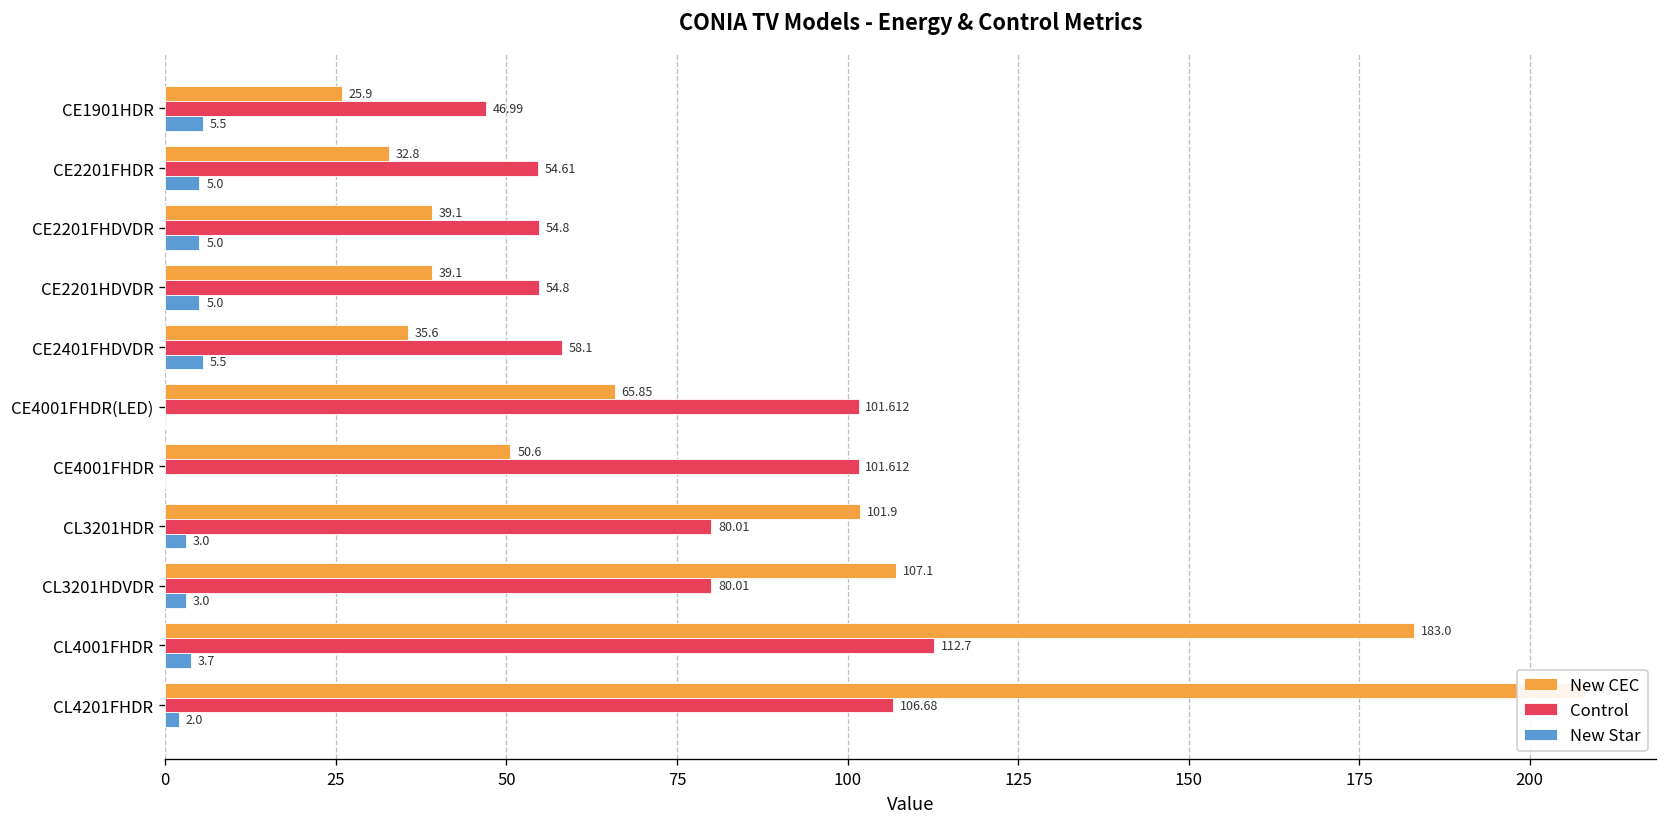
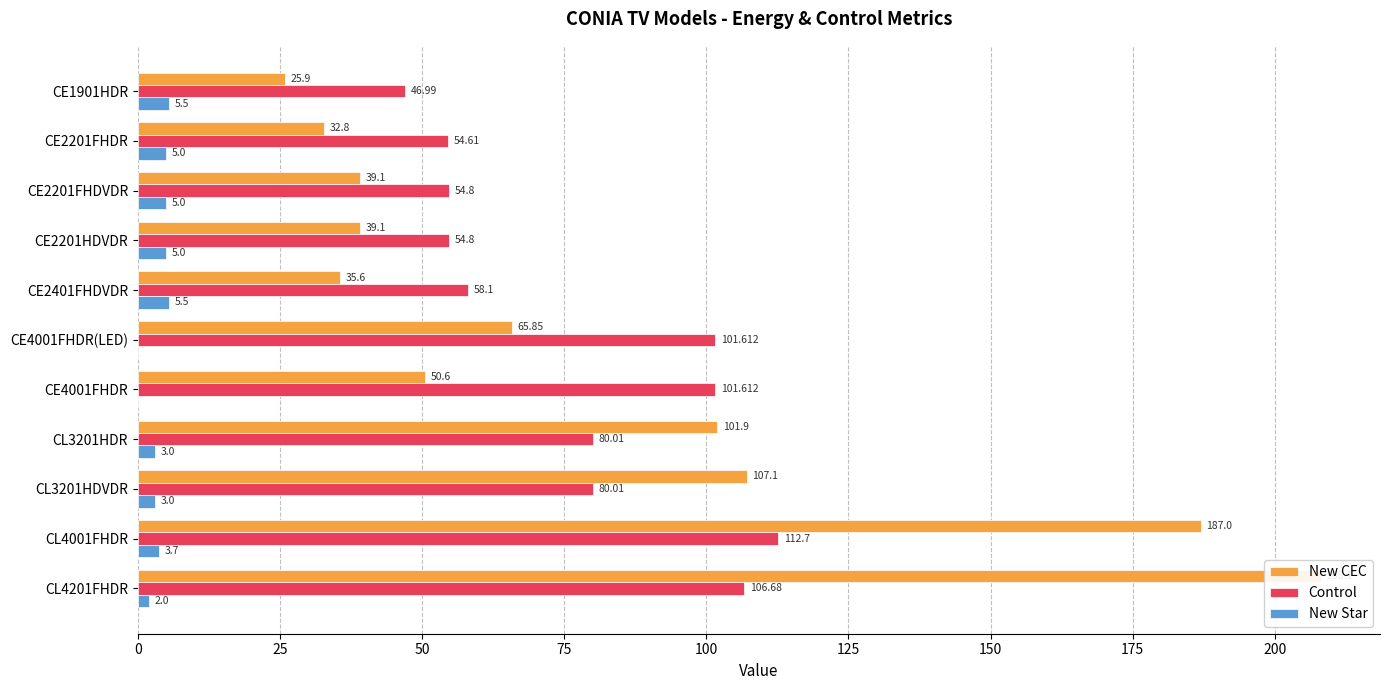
New CEC, CL4001FHDR: 183.0 -> 187.0
